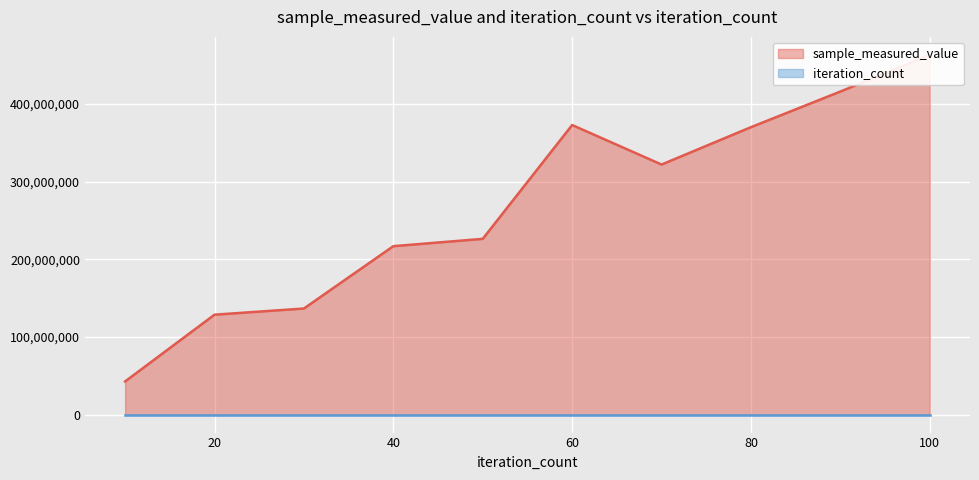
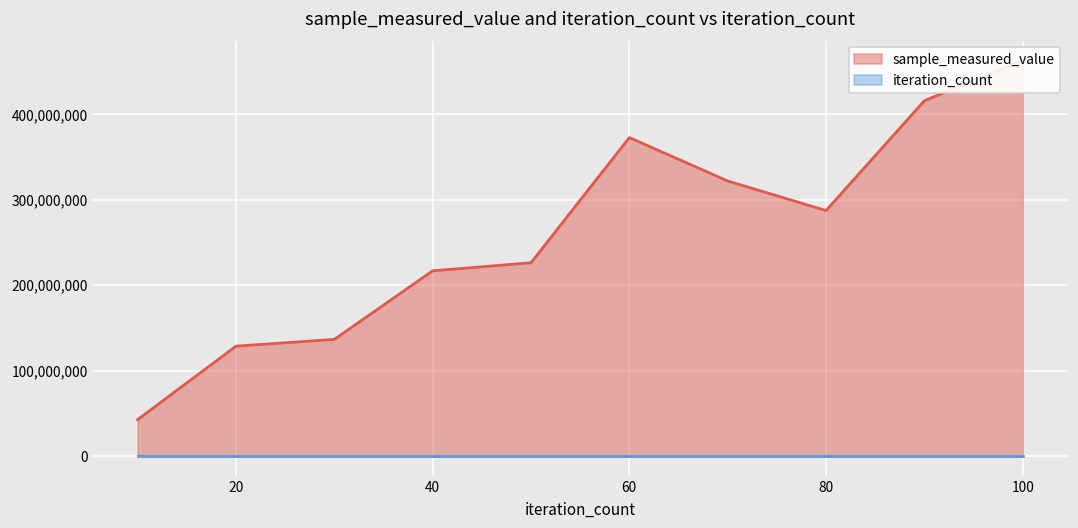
sample_measured_value, 80: 370,000,000 -> 290,000,000
